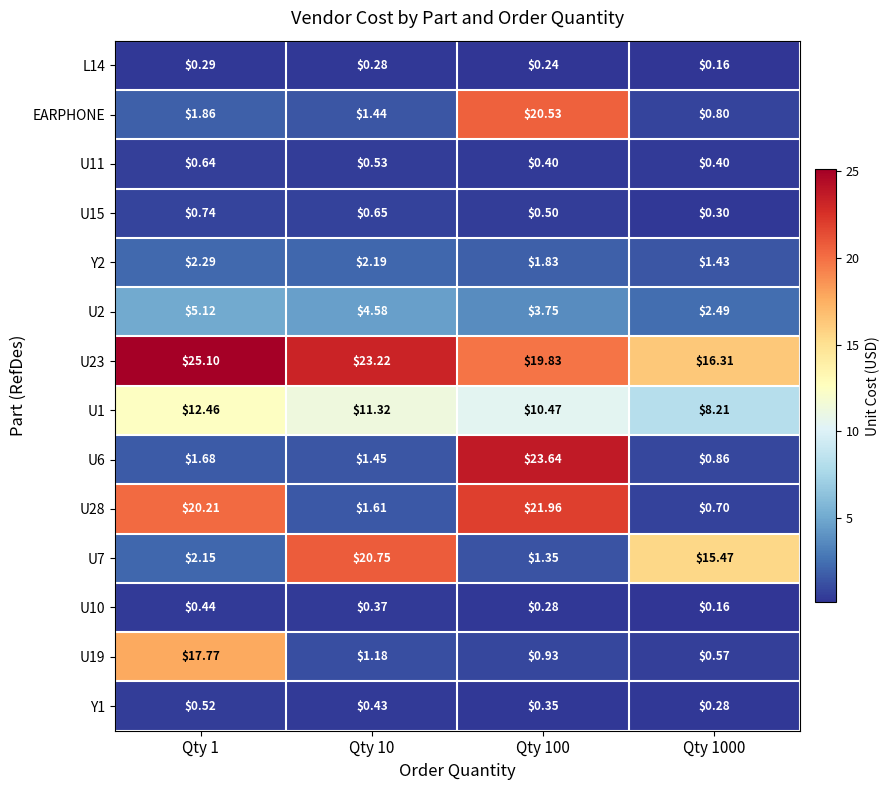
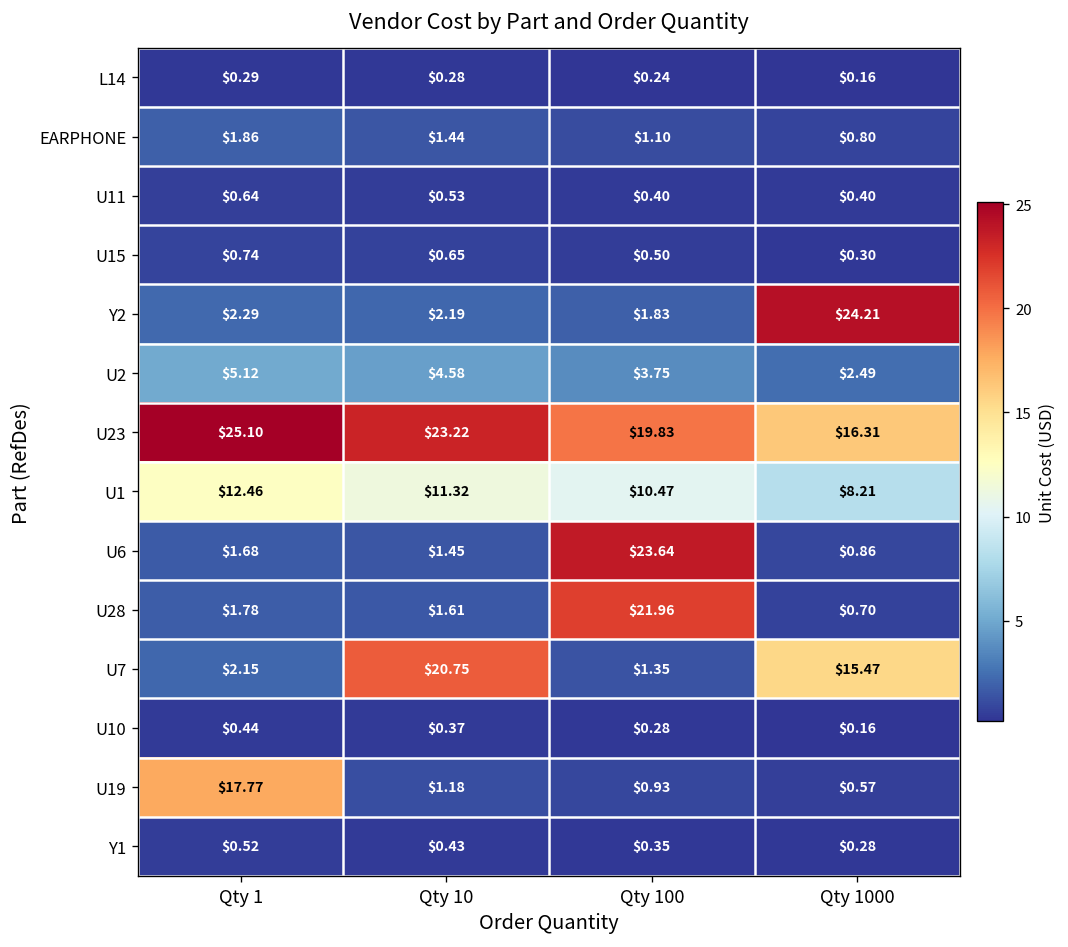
EARPHONE, Qty 100: $20.53 -> $1.10
Y2, Qty 1000: $1.43 -> $24.21
U28, Qty 1: $20.21 -> $1.78
